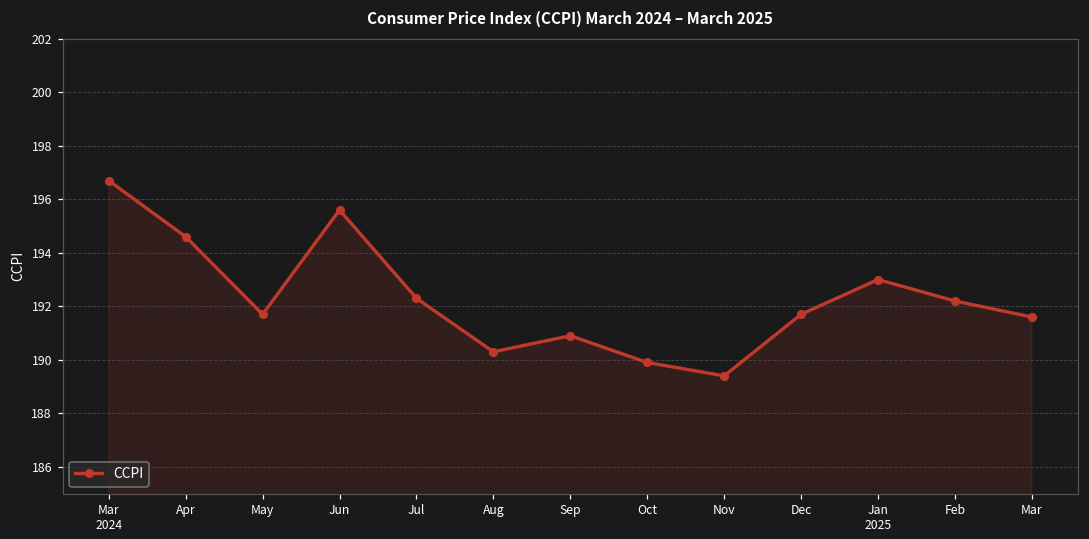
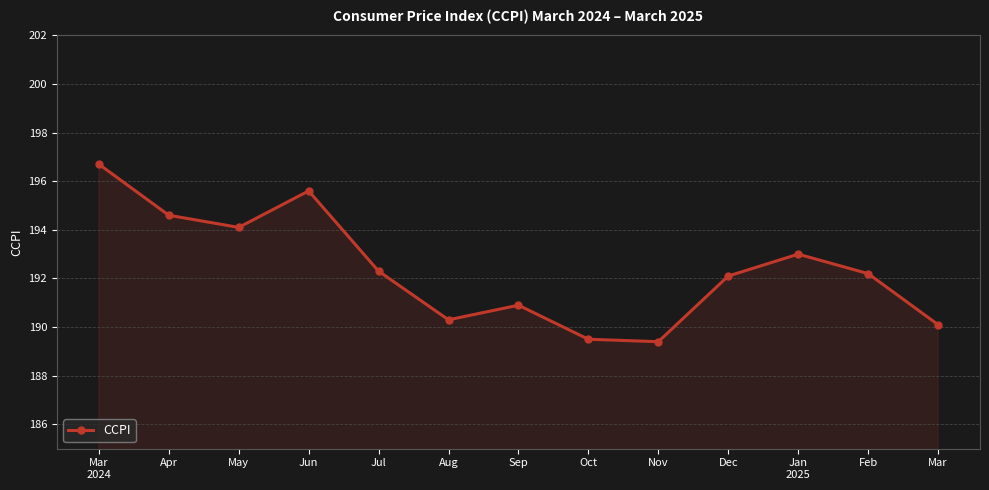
May: 191.7 -> 194.1
Oct: 189.9 -> 189.5
Dec: 191.7 -> 192.1
Mar: 191.6 -> 190.1
